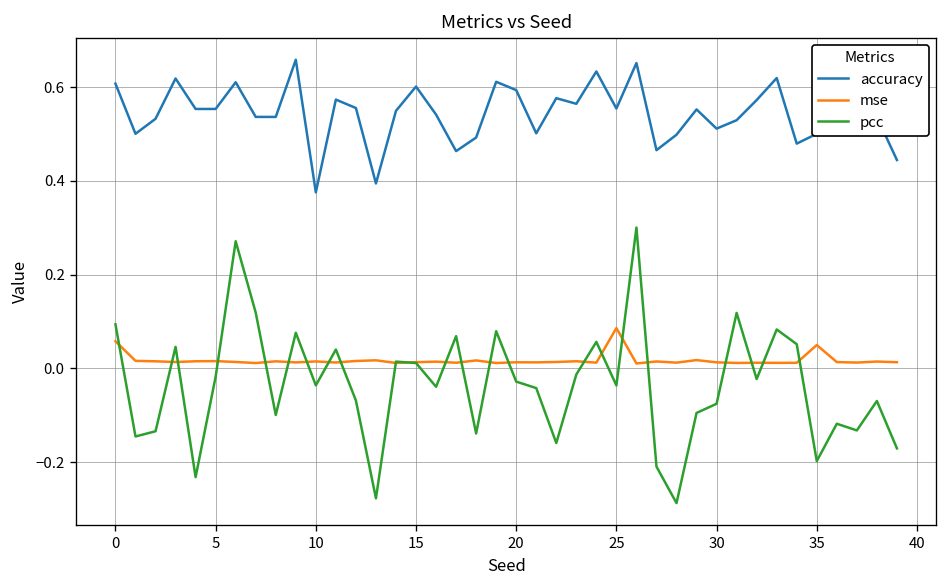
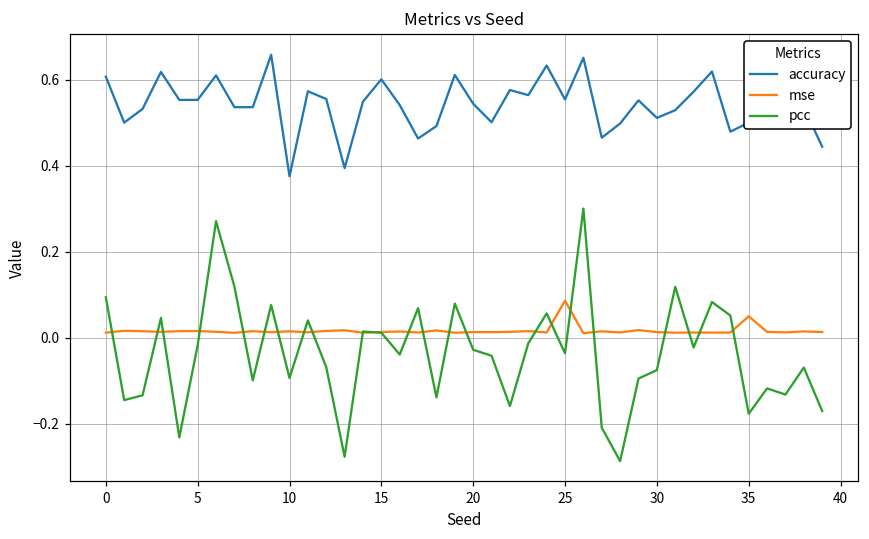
mse, 0: 0.06 -> 0.01
pcc, 10: -0.04 -> -0.09
accuracy, 20: 0.59 -> 0.54
pcc, 35: -0.20 -> -0.18
